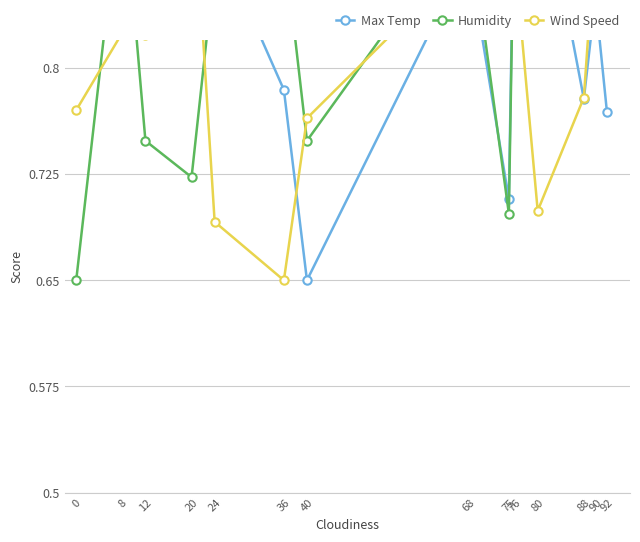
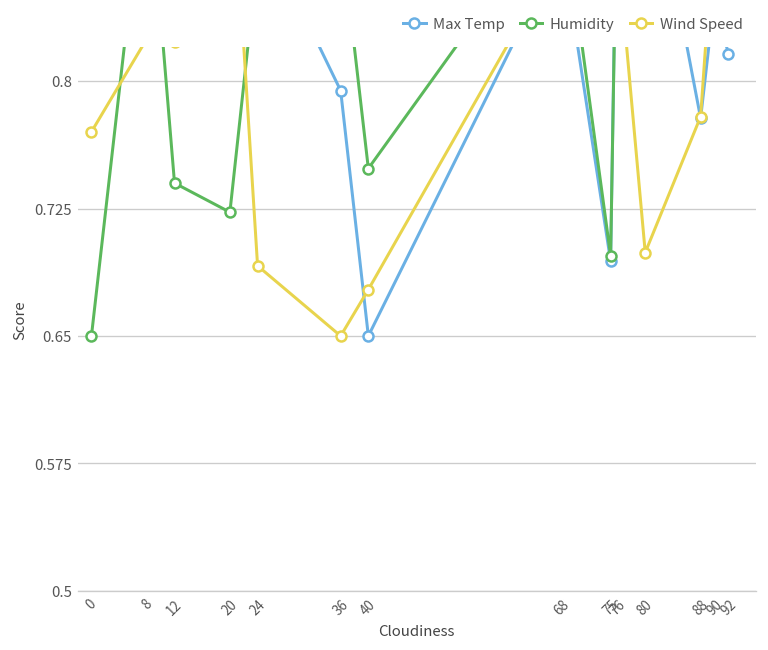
Humidity, 12: 0.749 -> 0.740
Max Temp, 36: 0.785 -> 0.794
Wind Speed, 40: 0.764 -> 0.677
Max Temp, 75: 0.707 -> 0.694
Max Temp, 92: 0.769 -> 0.816
